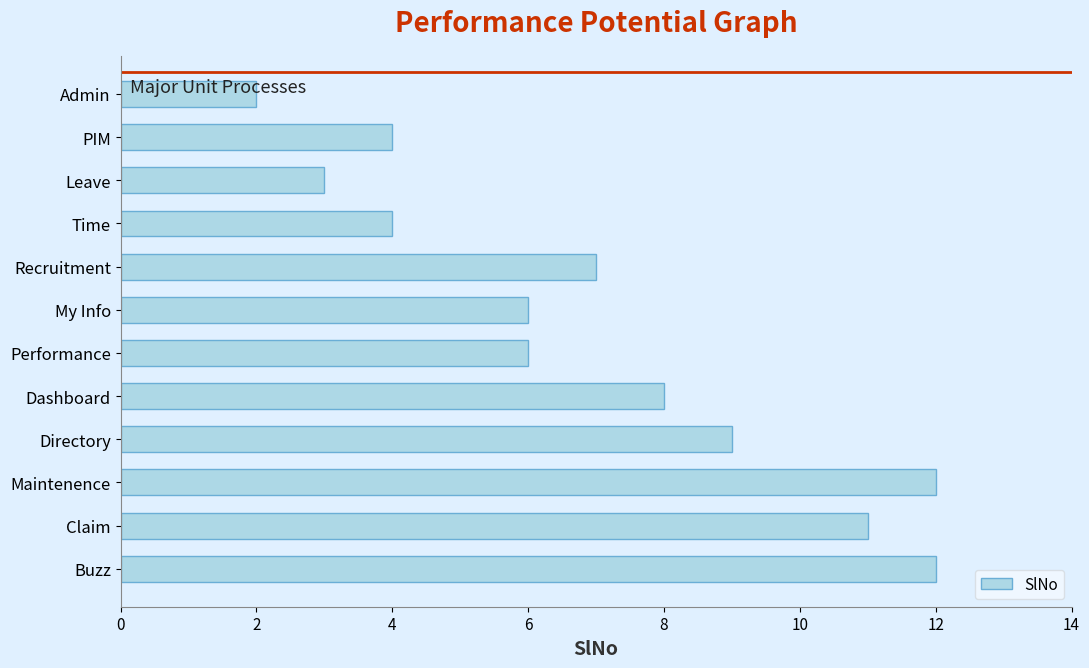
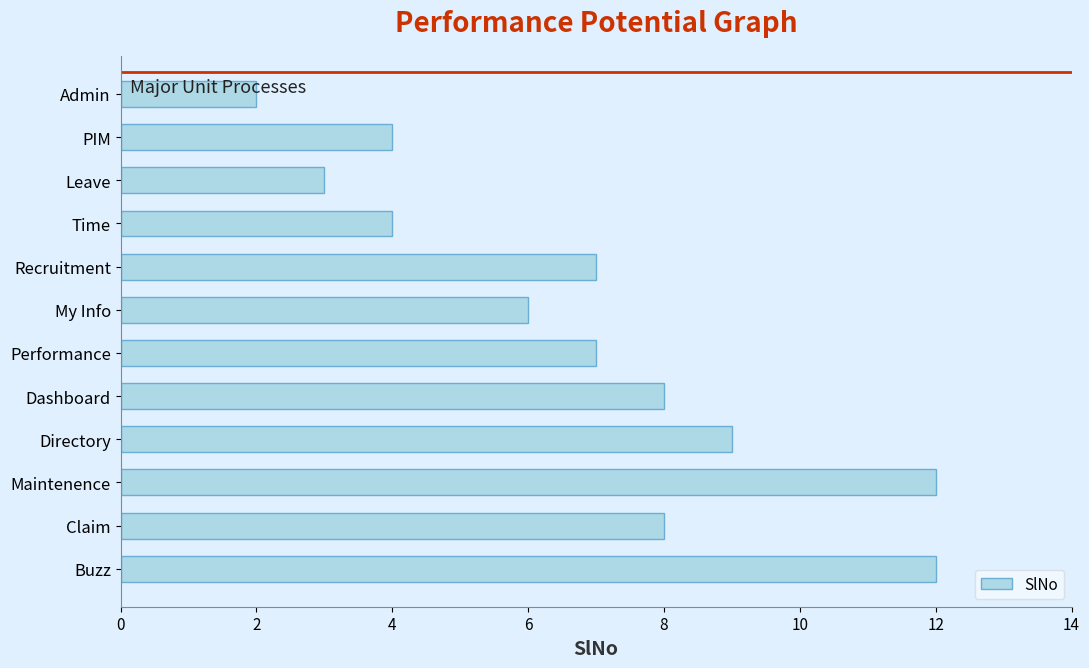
Performance: 6 -> 7
Claim: 11 -> 8
